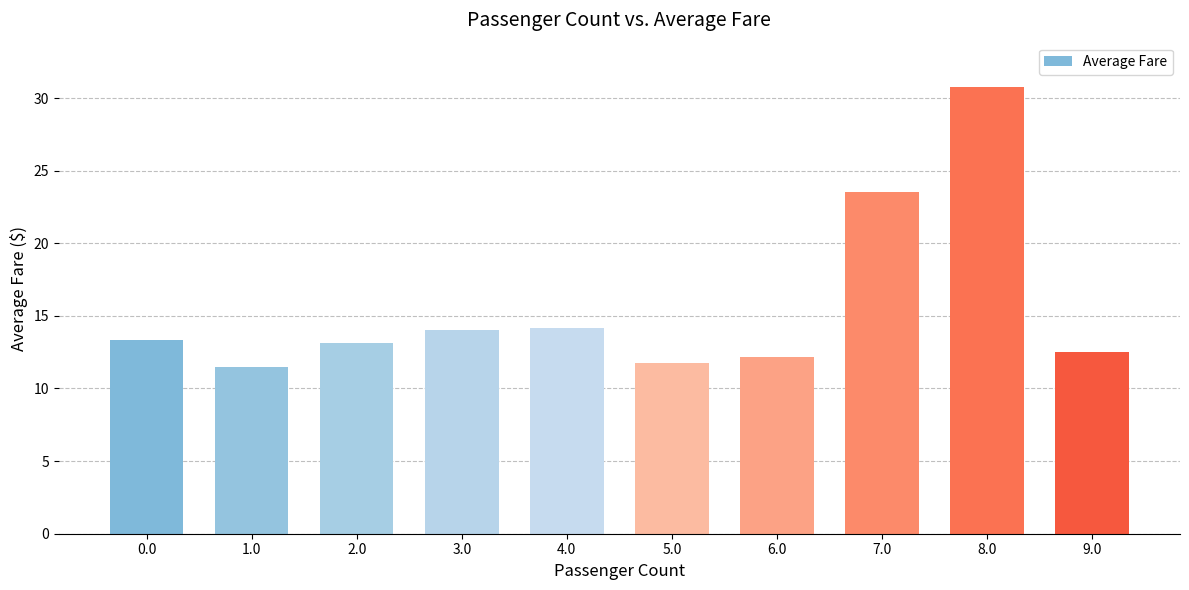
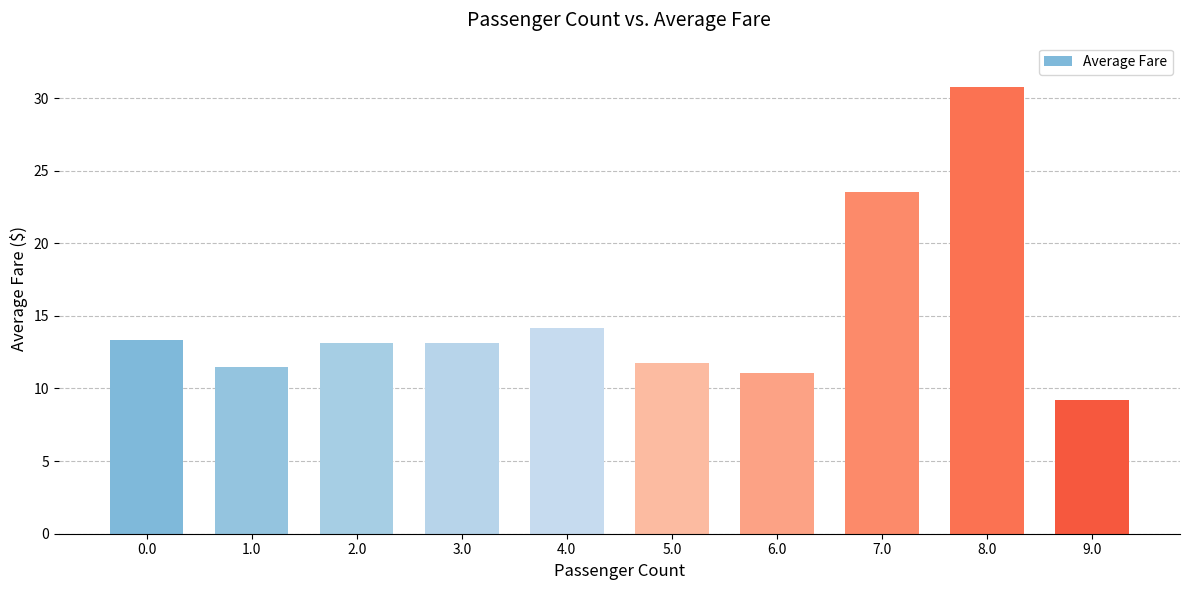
3.0: 14.1 -> 13.1
6.0: 12.2 -> 11.0
9.0: 12.5 -> 9.2
